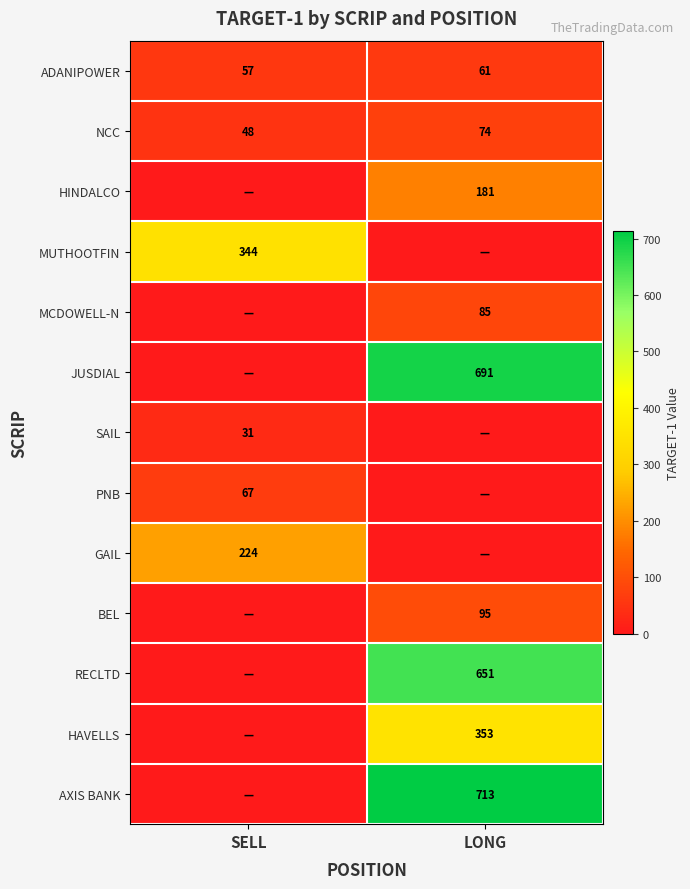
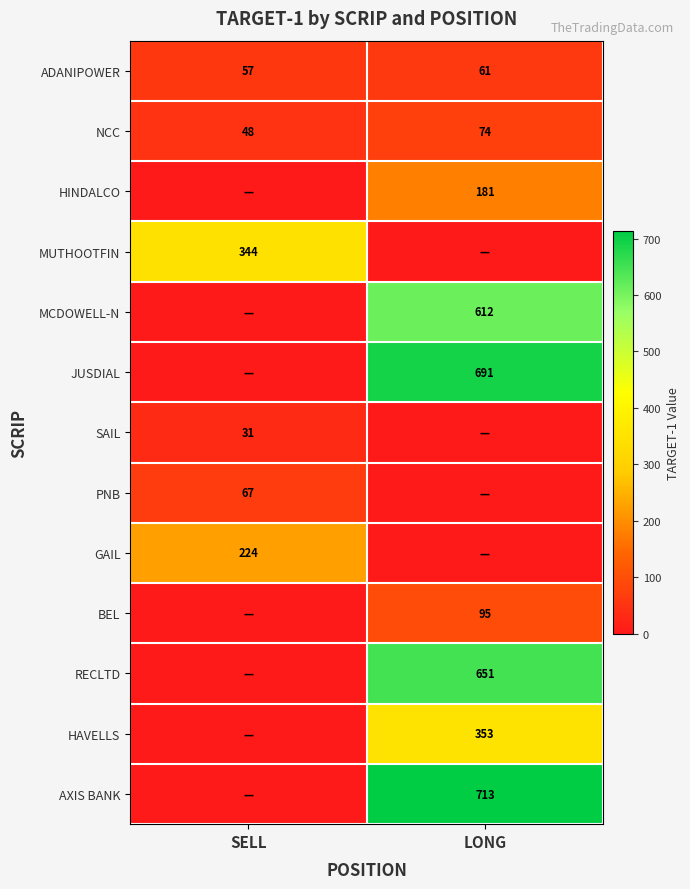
MCDOWELL-N, LONG: 85 -> 612
